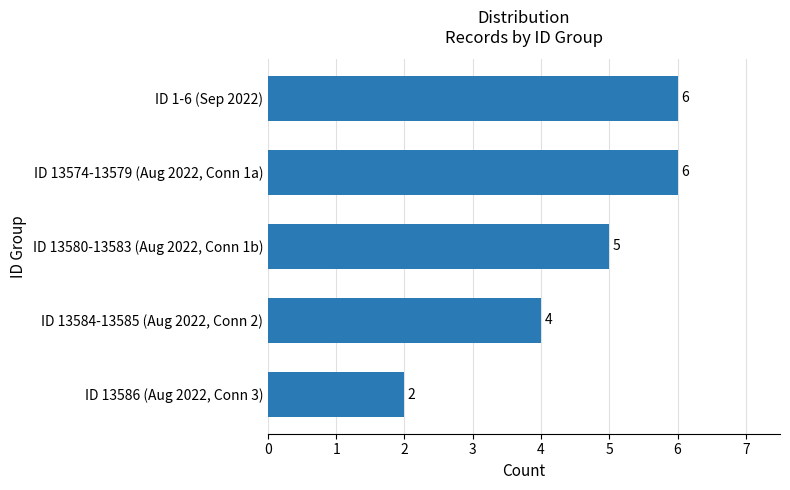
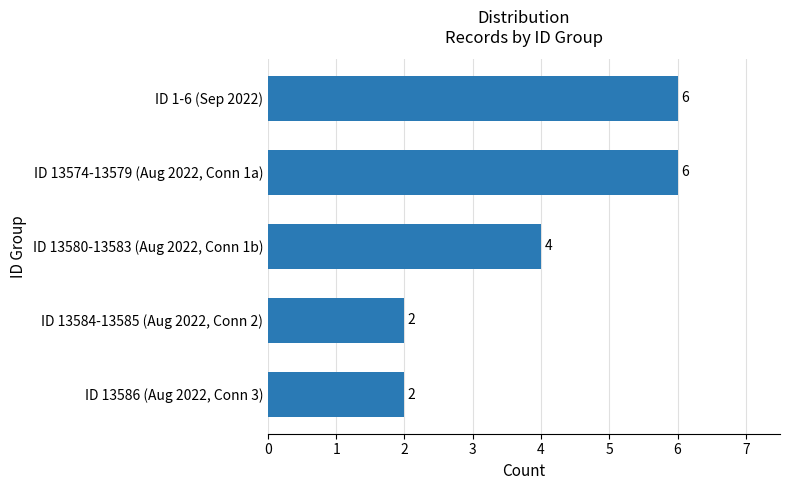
ID 13580-13583 (Aug 2022, Conn 1b): 5 -> 4
ID 13584-13585 (Aug 2022, Conn 2): 4 -> 2
